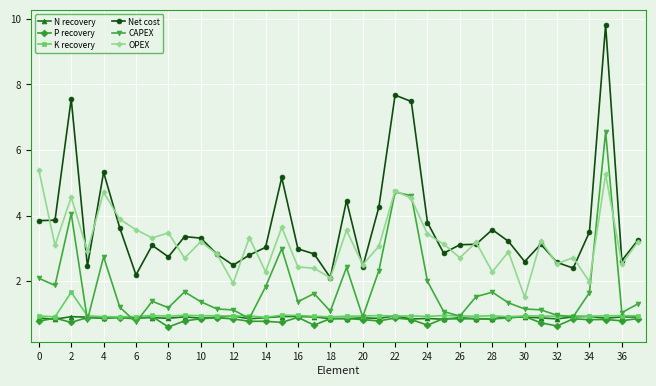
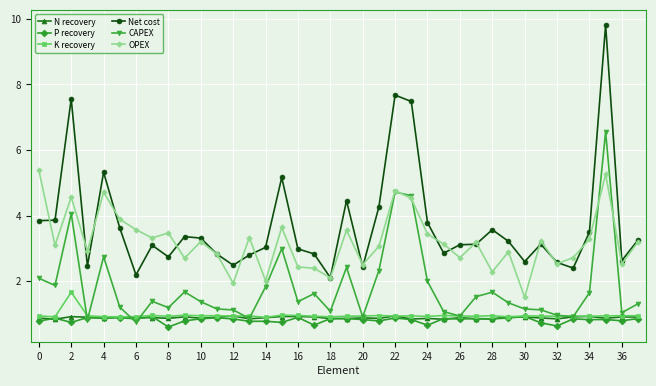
OPEX, 14: 2.3 -> 2.0
OPEX, 34: 2.0 -> 3.3
